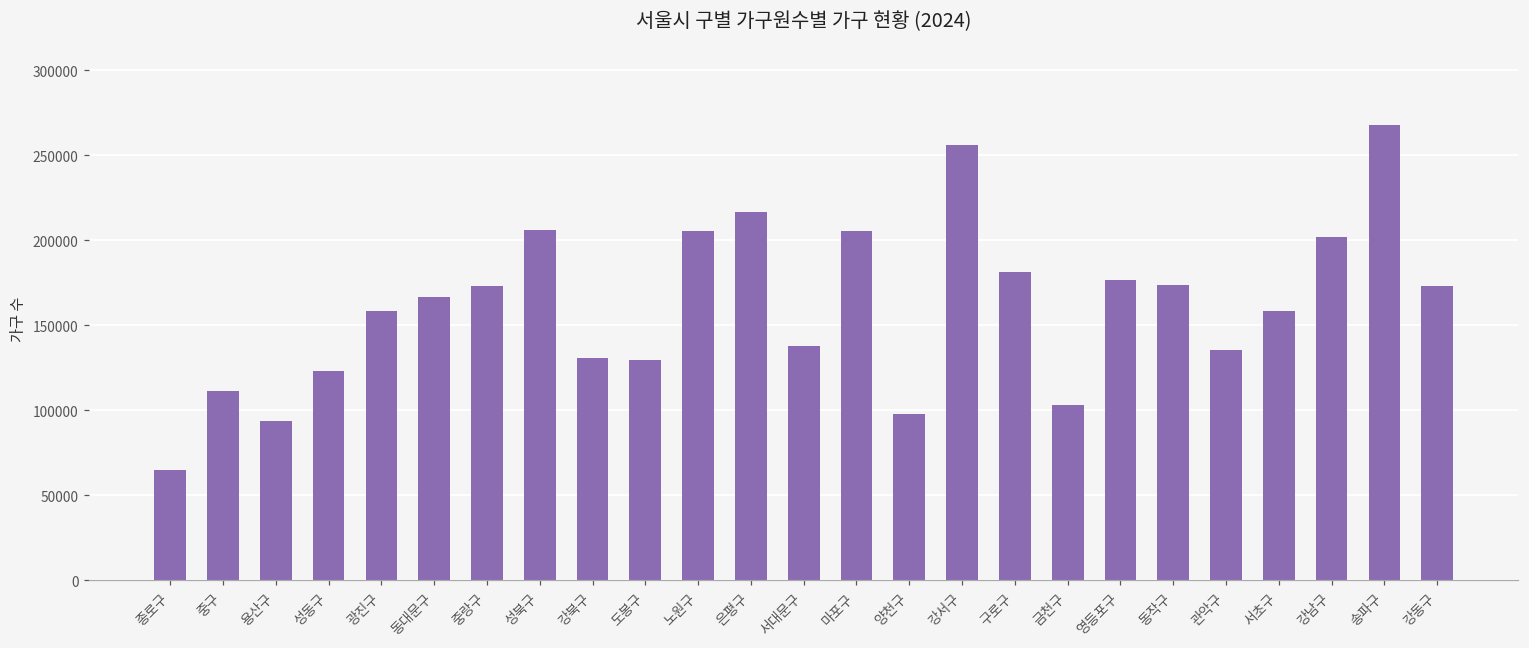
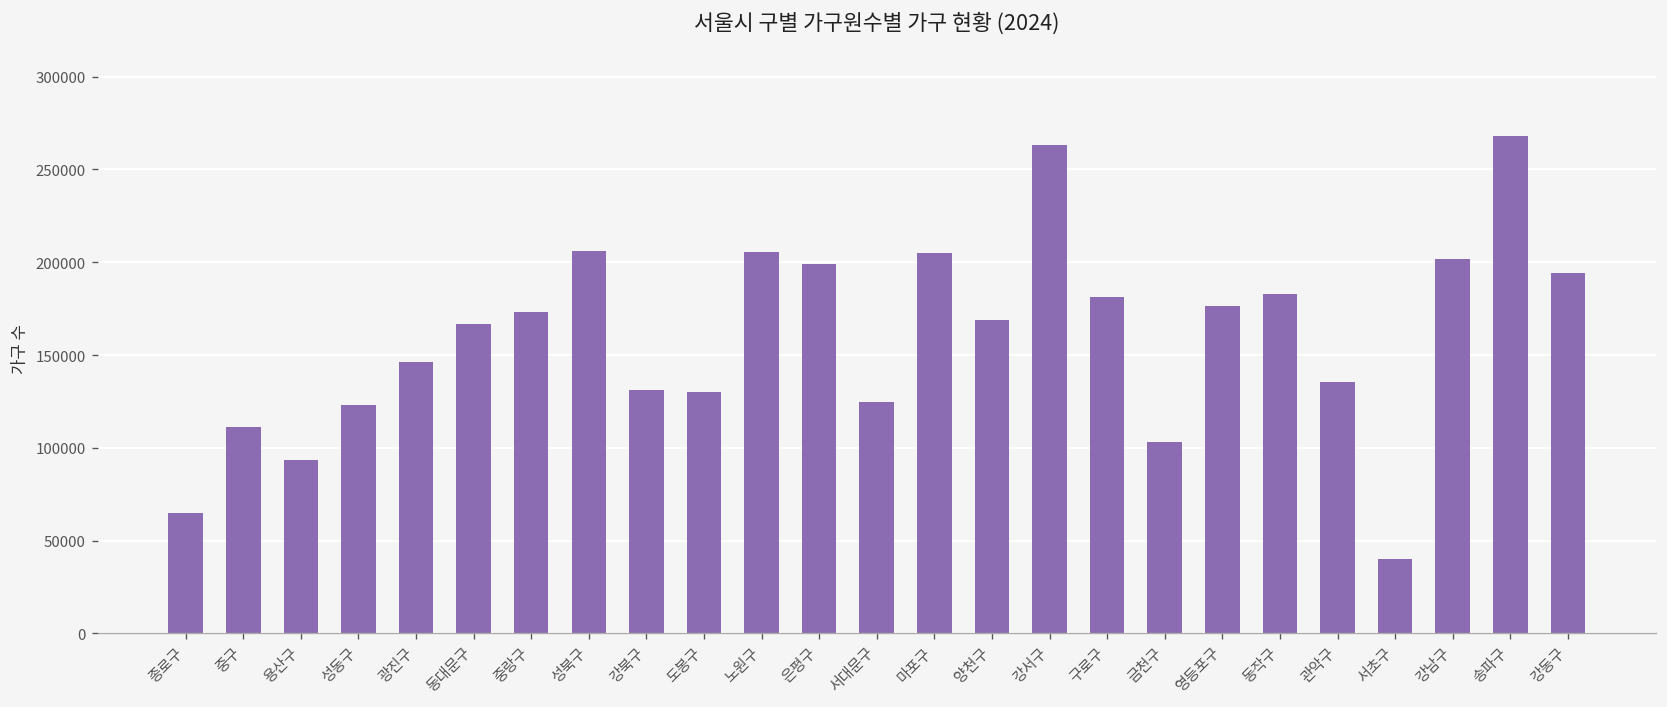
광진구: 159000 -> 146000
은평구: 217000 -> 199000
서대문구: 138000 -> 125000
양천구: 98000 -> 169000
강서구: 256000 -> 263000
동작구: 174000 -> 183000
서초구: 158000 -> 40000
강동구: 173000 -> 194000
